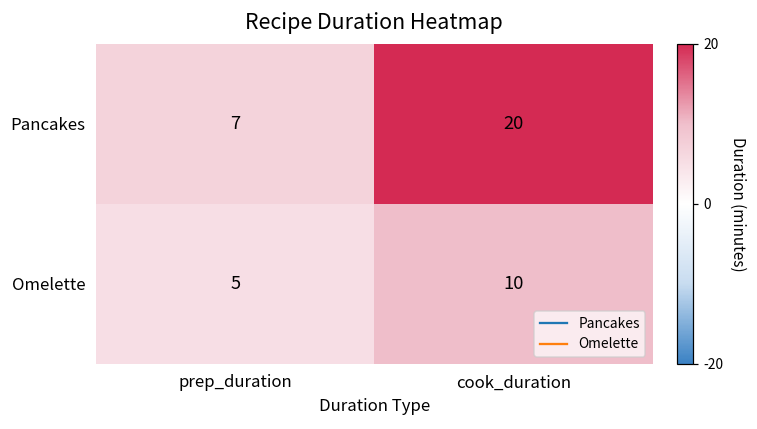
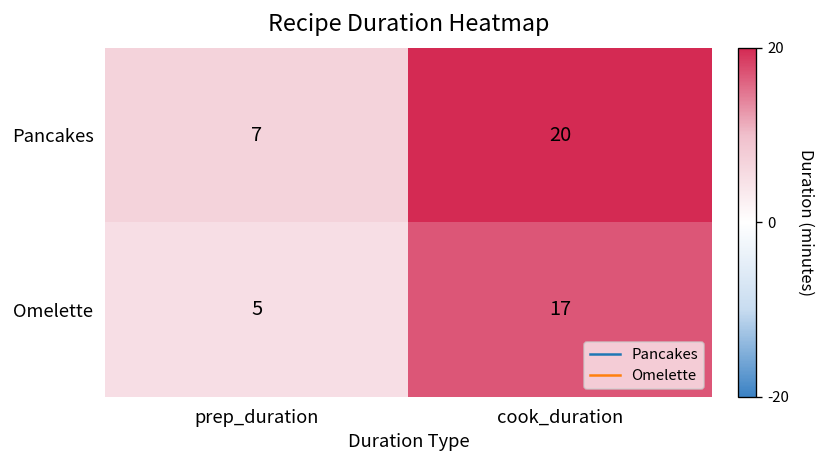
Omelette, cook_duration: 10 -> 17
